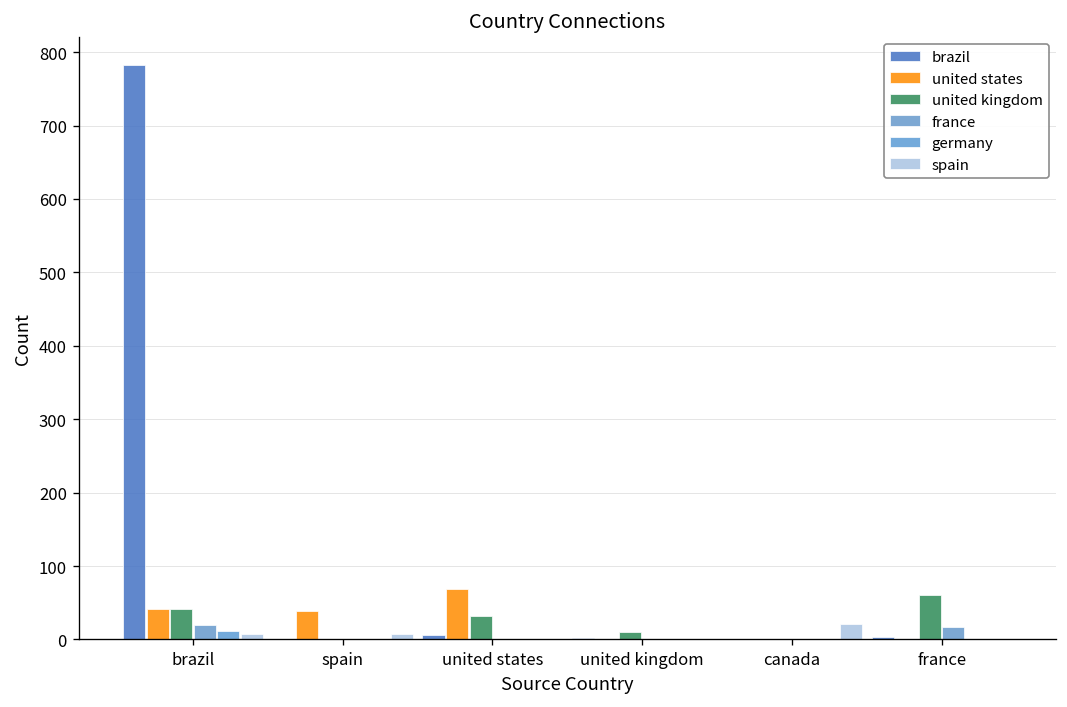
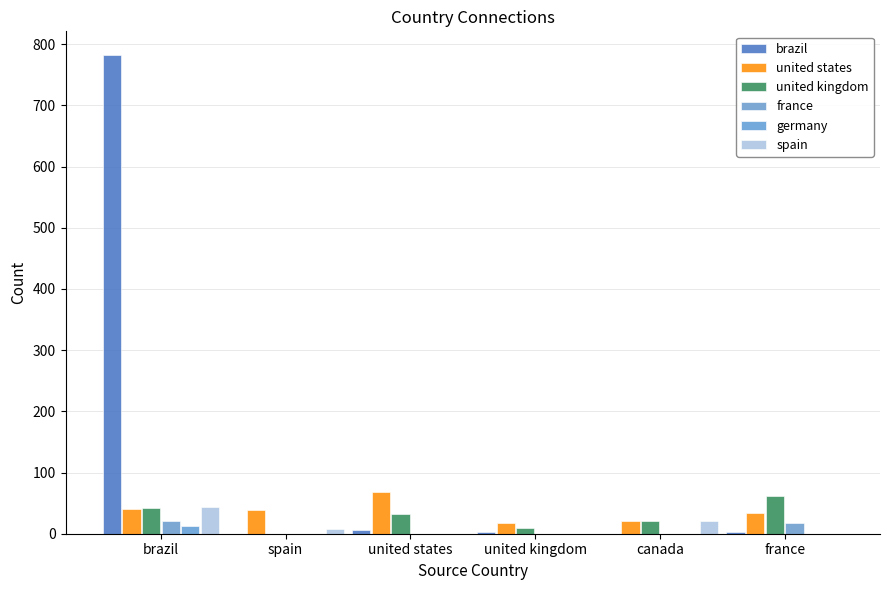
spain, brazil: 10 -> 40
united states, united kingdom: 0 -> 20
united states, canada: 0 -> 20
united kingdom, canada: 0 -> 20
united states, france: 0 -> 30
